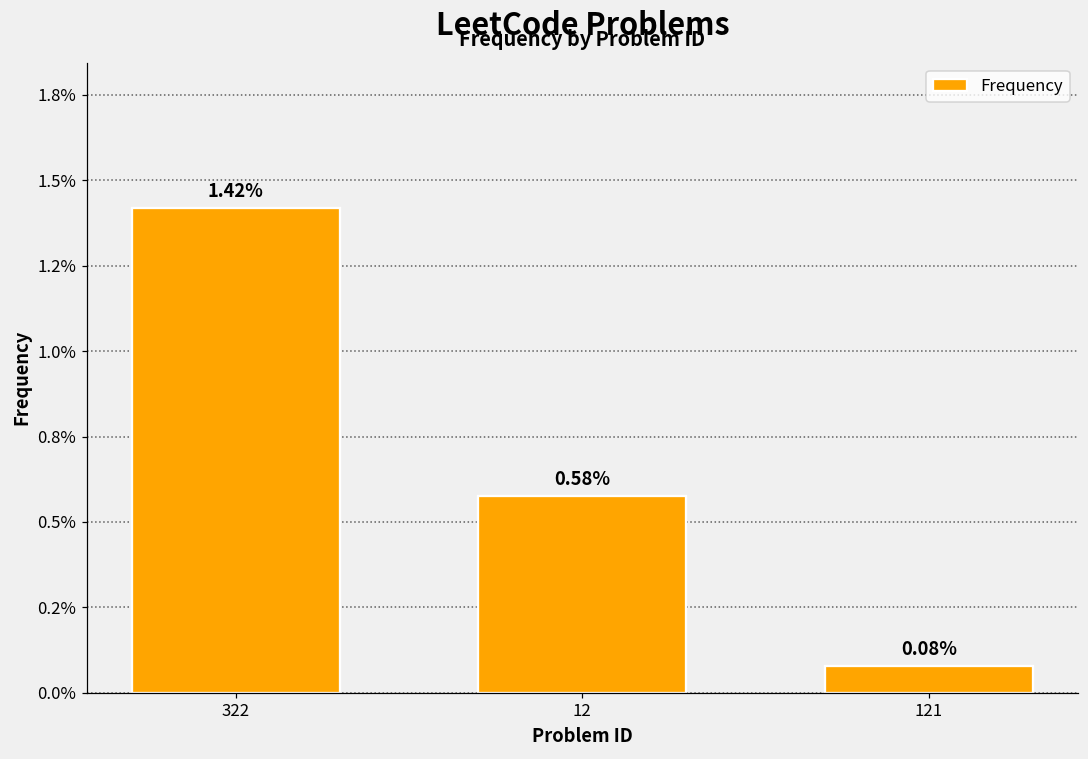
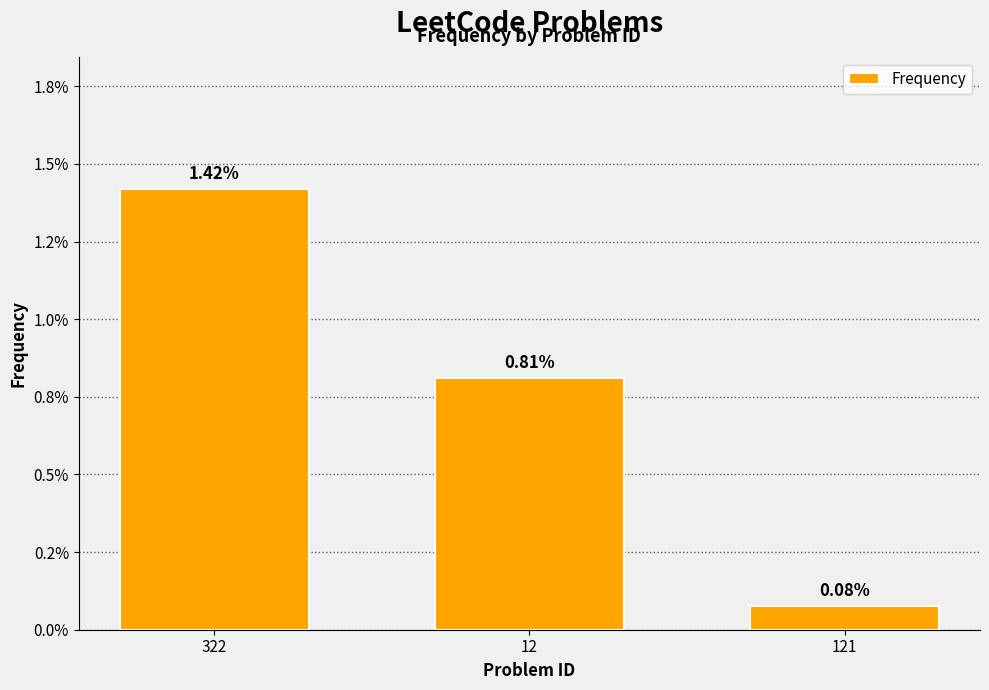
12: 0.58% -> 0.81%
